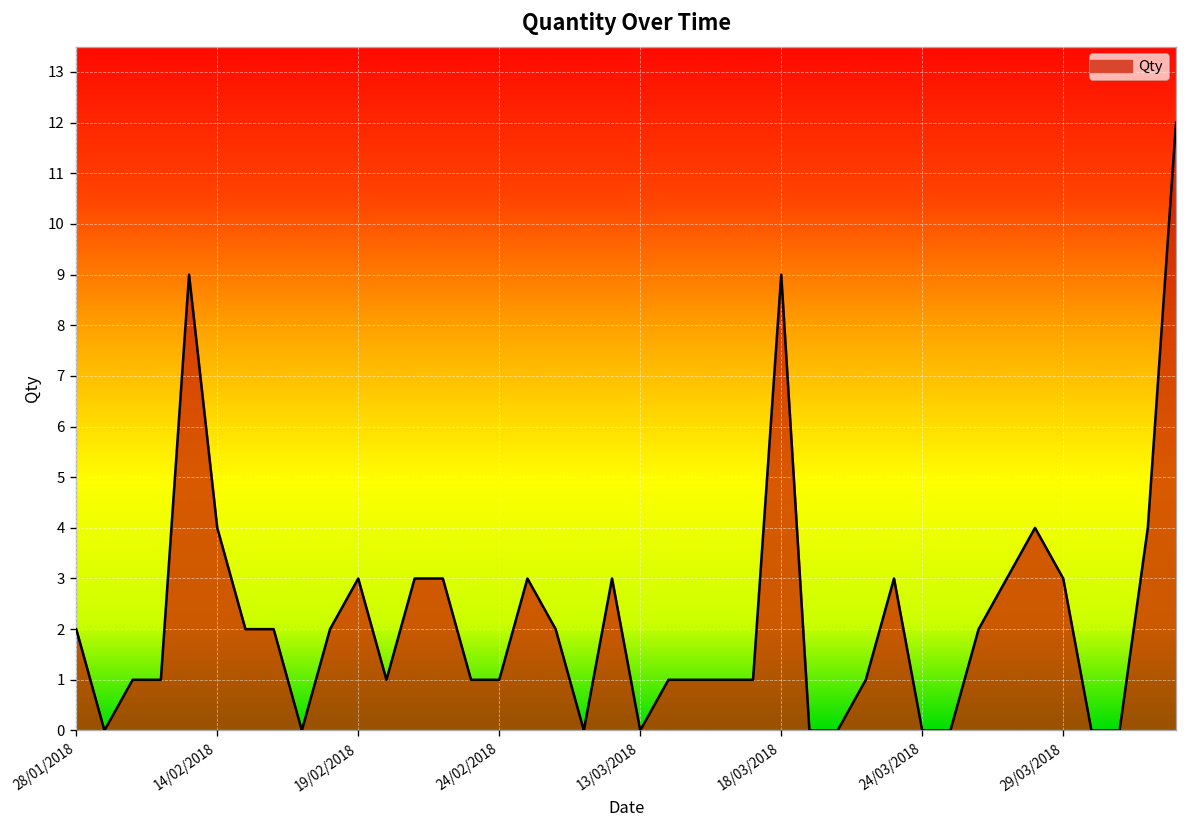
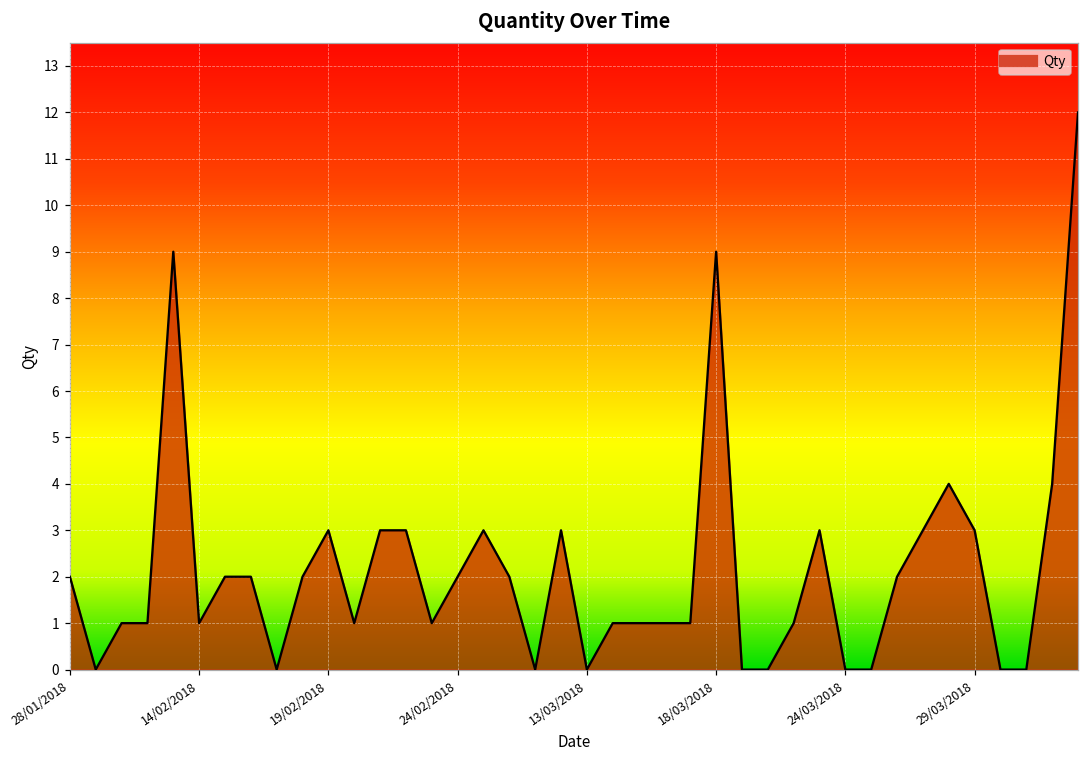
14/02/2018: 4 -> 1
24/02/2018: 1 -> 2
